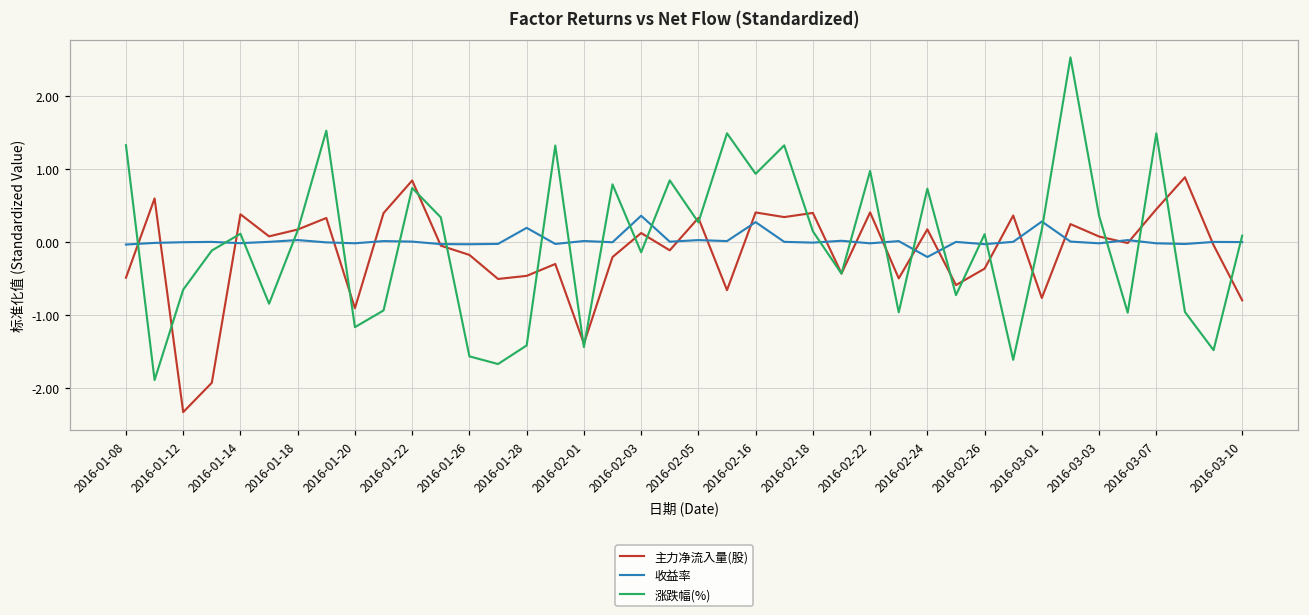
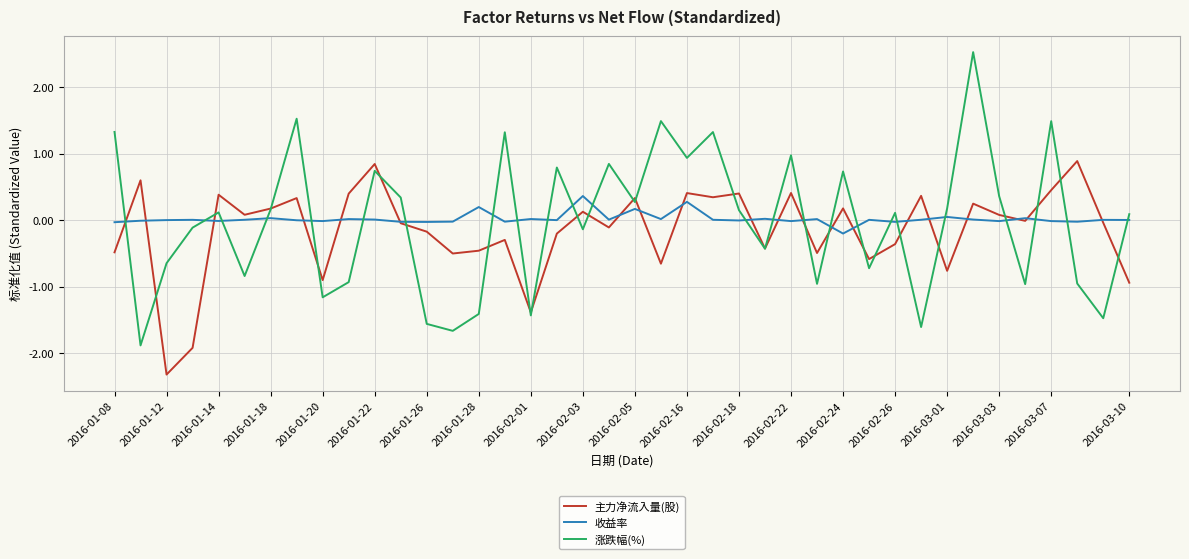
收益率, 2016-02-05: 0.0 -> 0.2
收益率, 2016-03-01: 0.3 -> 0.0
主力净流入量(股), 2016-03-10: -0.8 -> -0.9
